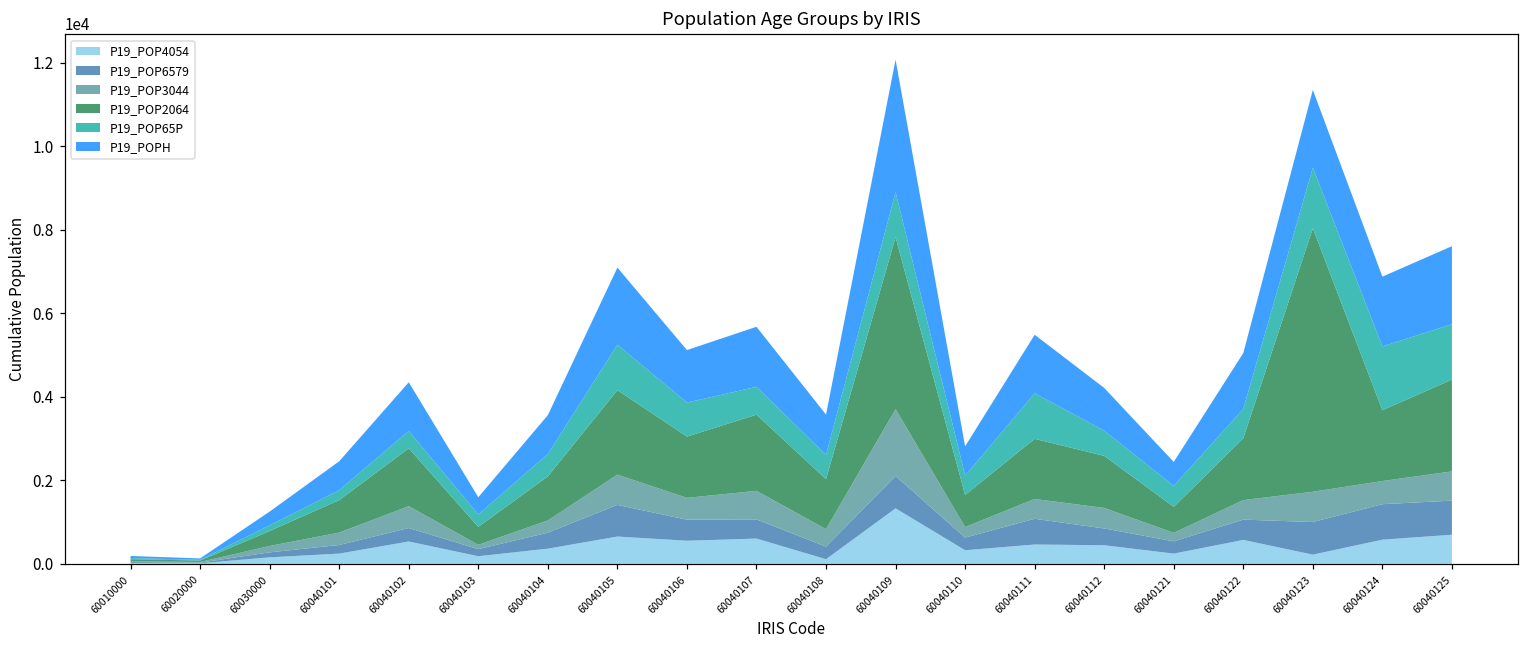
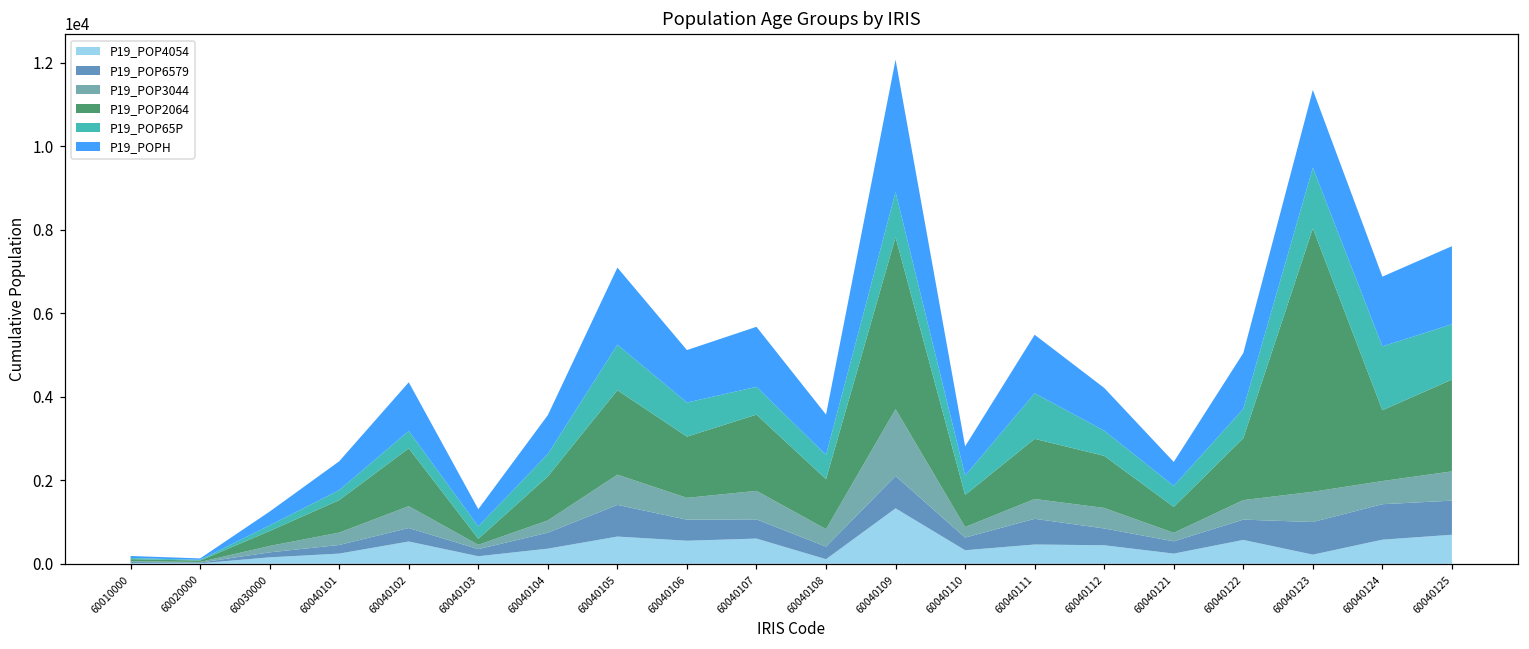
P19_POP2064, 60040103: 400 -> 100
